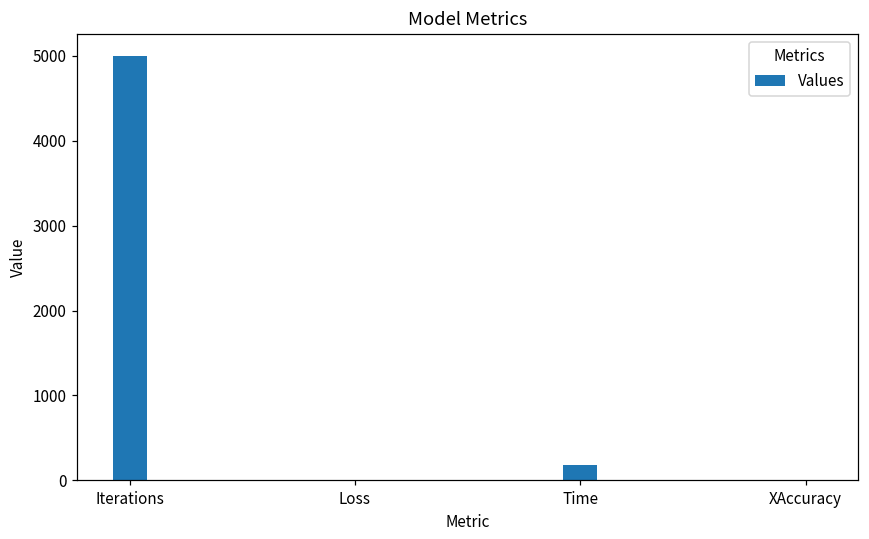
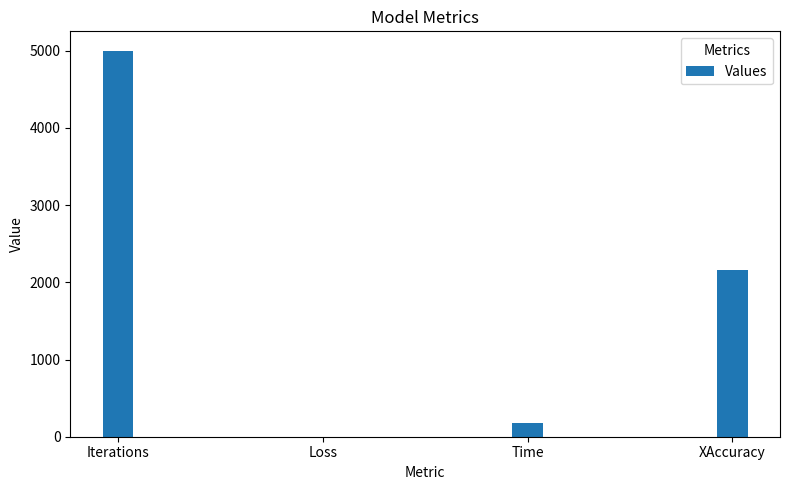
XAccuracy: 0 -> 2200
